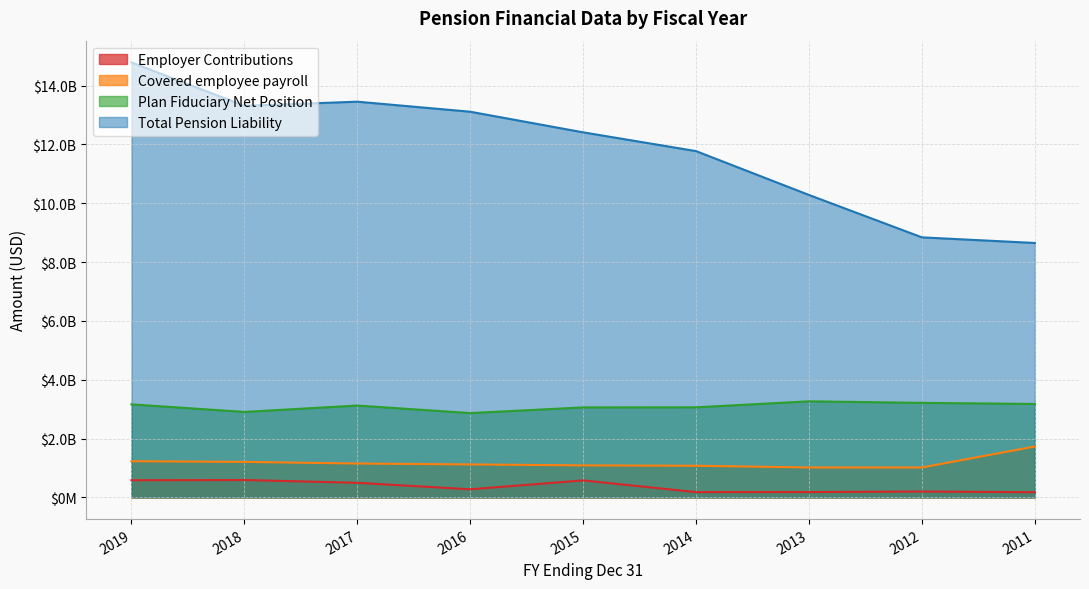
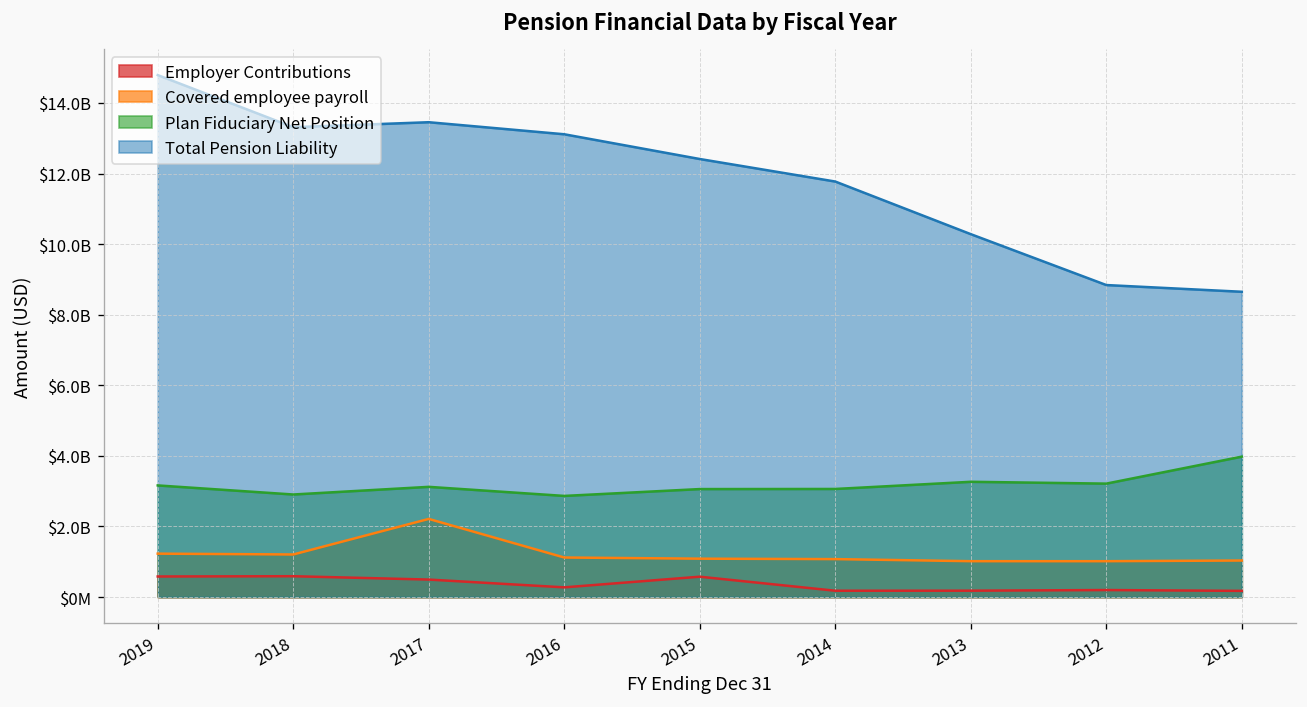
Covered employee payroll, 2017: $1200000000 -> $2200000000
Covered employee payroll, 2011: $1700000000 -> $1000000000
Plan Fiduciary Net Position, 2011: $3200000000 -> $4000000000
